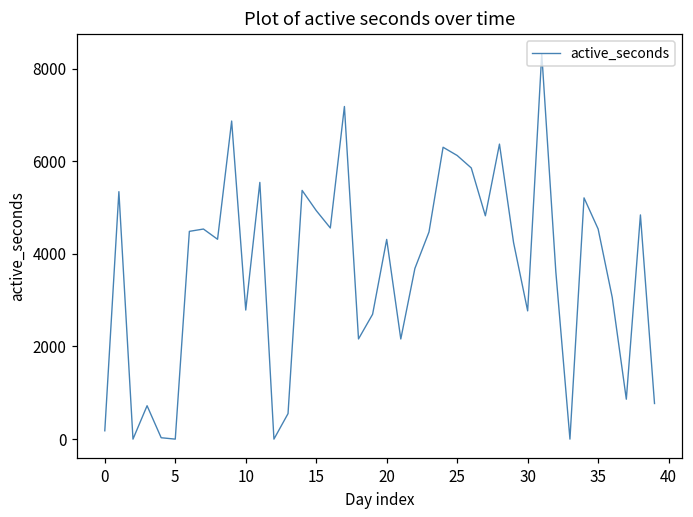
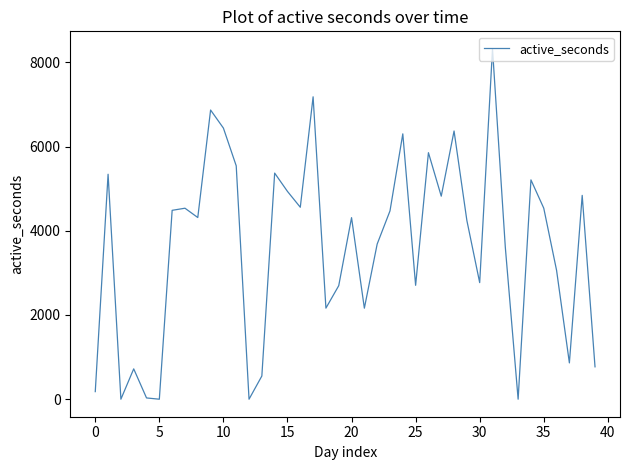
10: 2800 -> 6400
25: 6100 -> 2700
